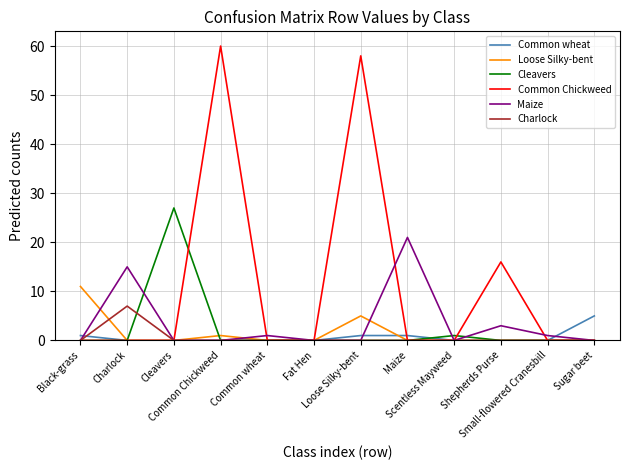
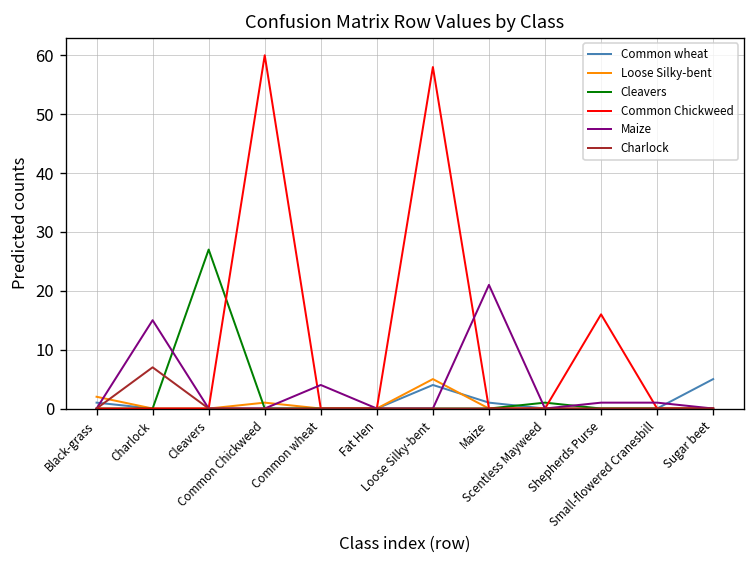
Loose Silky-bent, Black-grass: 11 -> 2
Maize, Common wheat: 1 -> 4
Common wheat, Loose Silky-bent: 1 -> 4
Maize, Shepherds Purse: 3 -> 1
